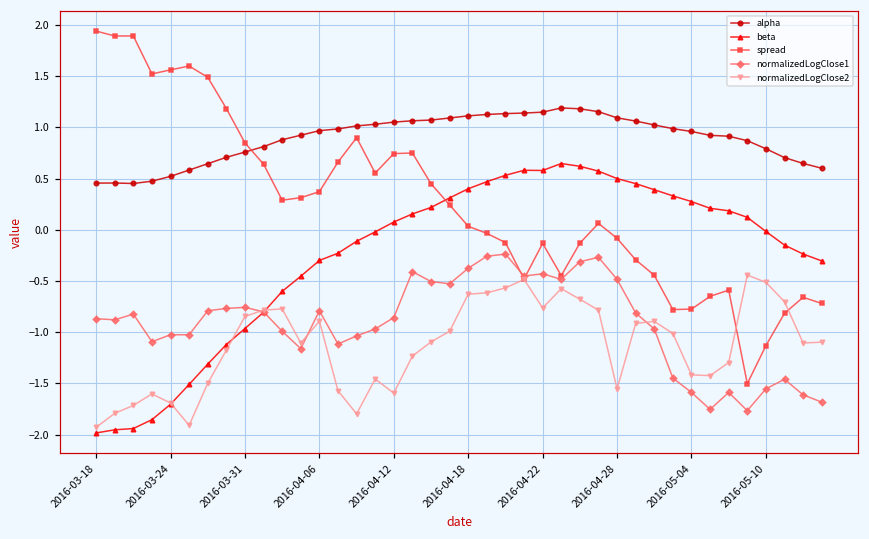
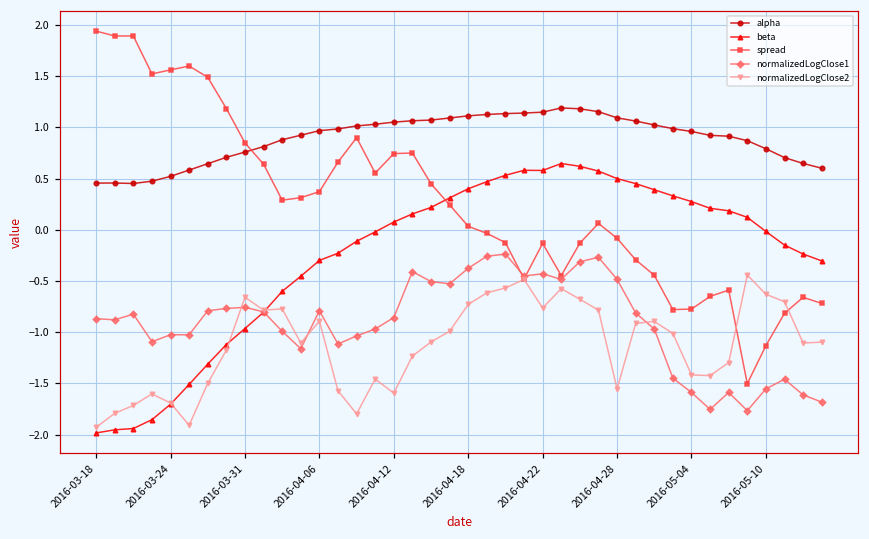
normalizedLogClose2, 2016-03-31: -0.8 -> -0.7
normalizedLogClose2, 2016-04-18: -0.6 -> -0.7
normalizedLogClose2, 2016-05-10: -0.5 -> -0.6
